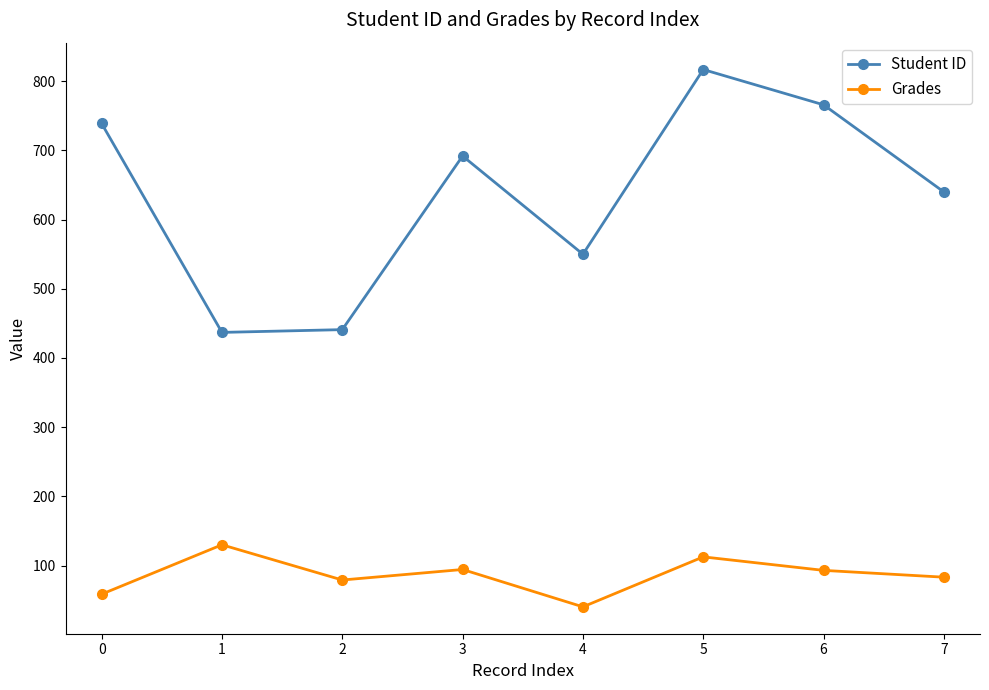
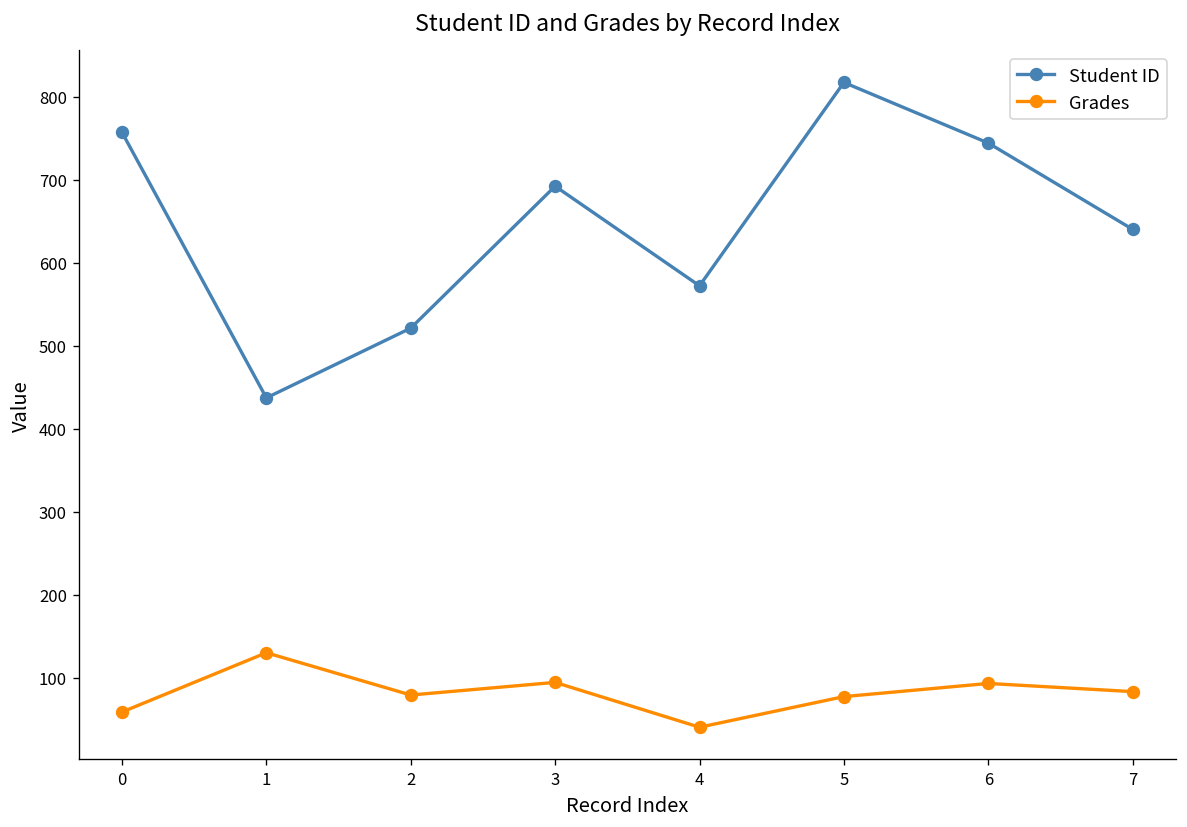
Student ID, 0: 740 -> 760
Student ID, 2: 440 -> 520
Student ID, 4: 550 -> 570
Grades, 5: 110 -> 80
Student ID, 6: 770 -> 740
